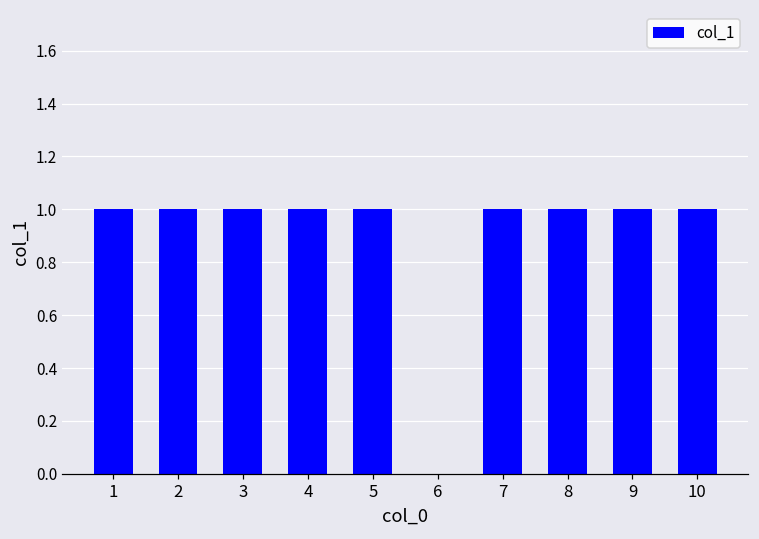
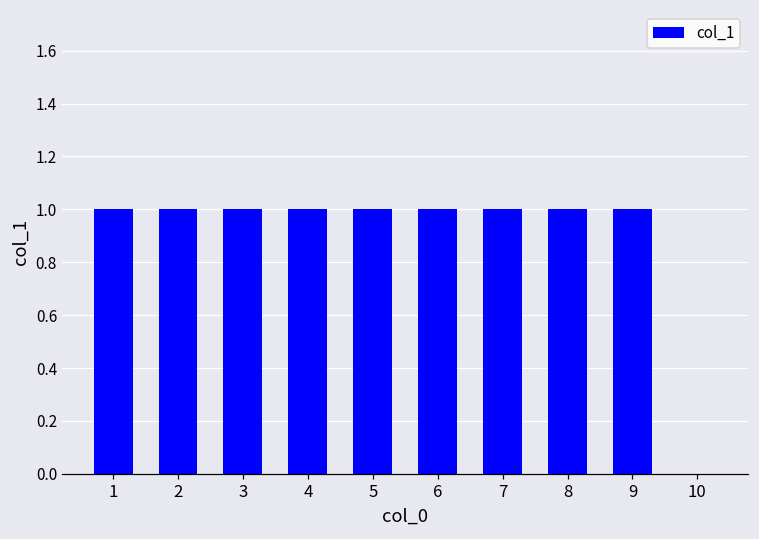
6: 0 -> 1
10: 1 -> 0
